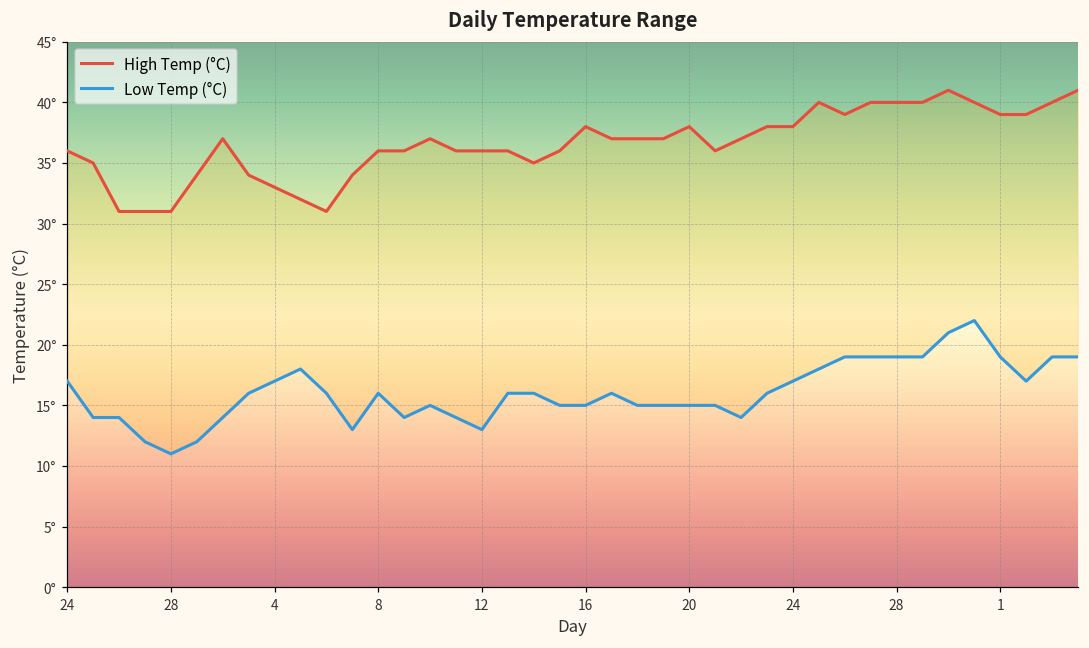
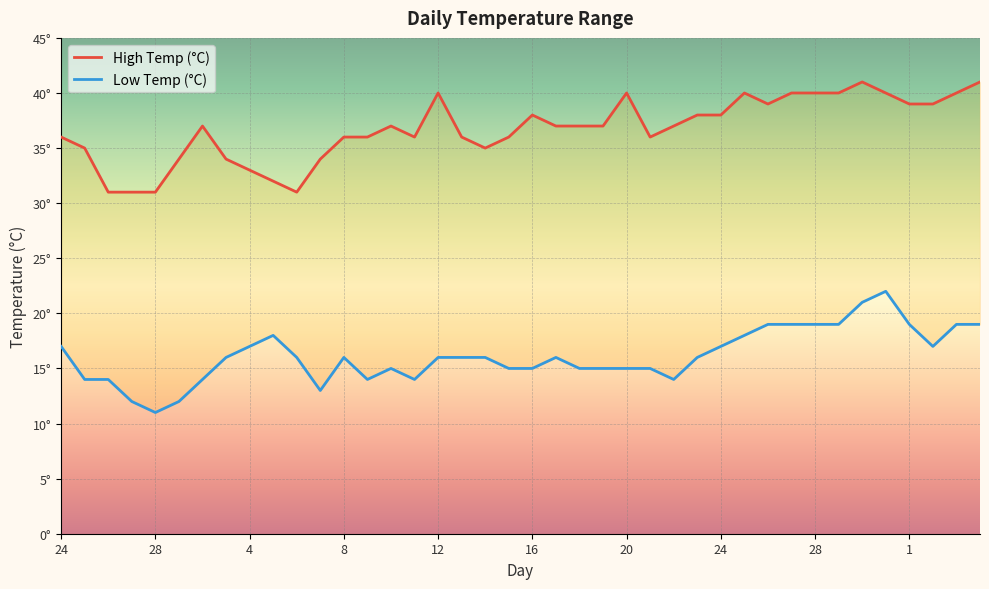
High Temp (°C), 12: 36° -> 40°
Low Temp (°C), 12: 13° -> 16°
High Temp (°C), 20: 38° -> 40°
